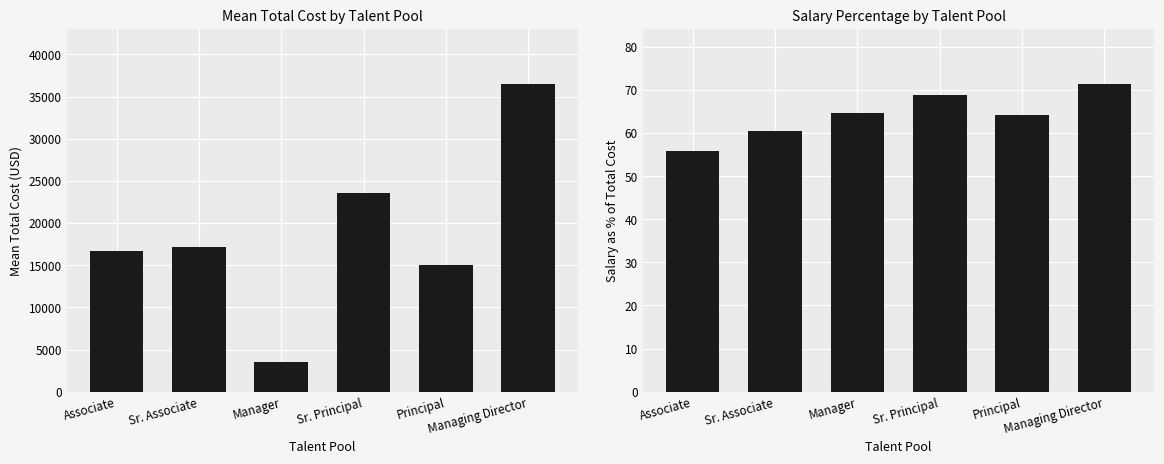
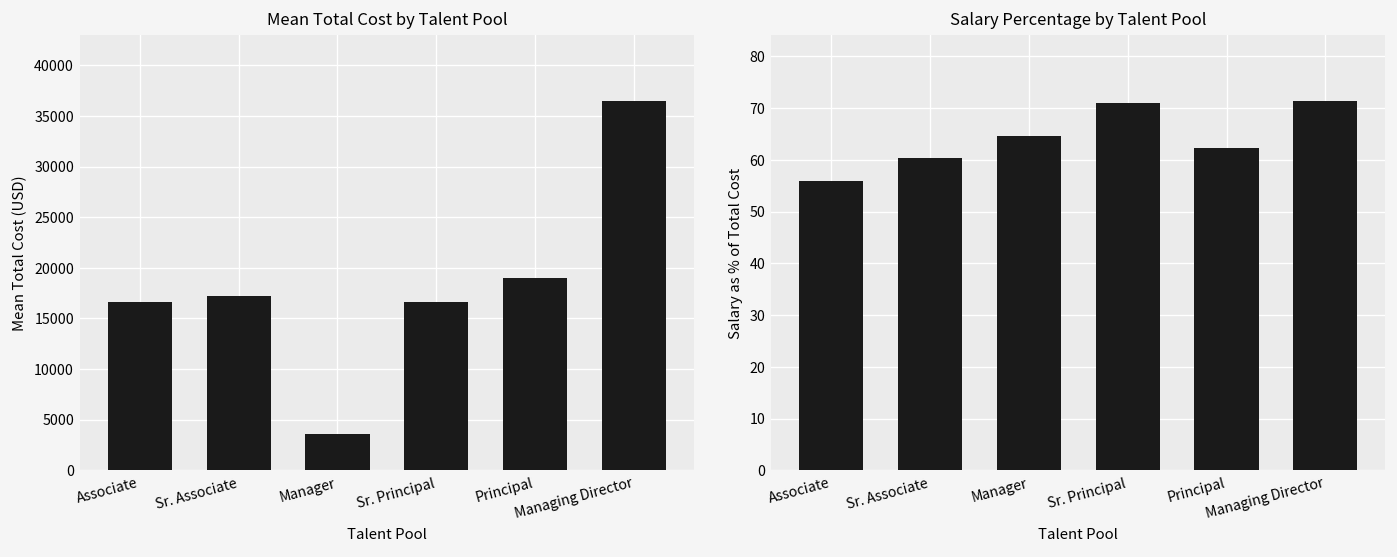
Mean Total Cost by Talent Pool, Sr. Principal: 24000 -> 17000
Mean Total Cost by Talent Pool, Principal: 15000 -> 19000
Salary Percentage by Talent Pool, Sr. Principal: 69 -> 71
Salary Percentage by Talent Pool, Principal: 64 -> 62
